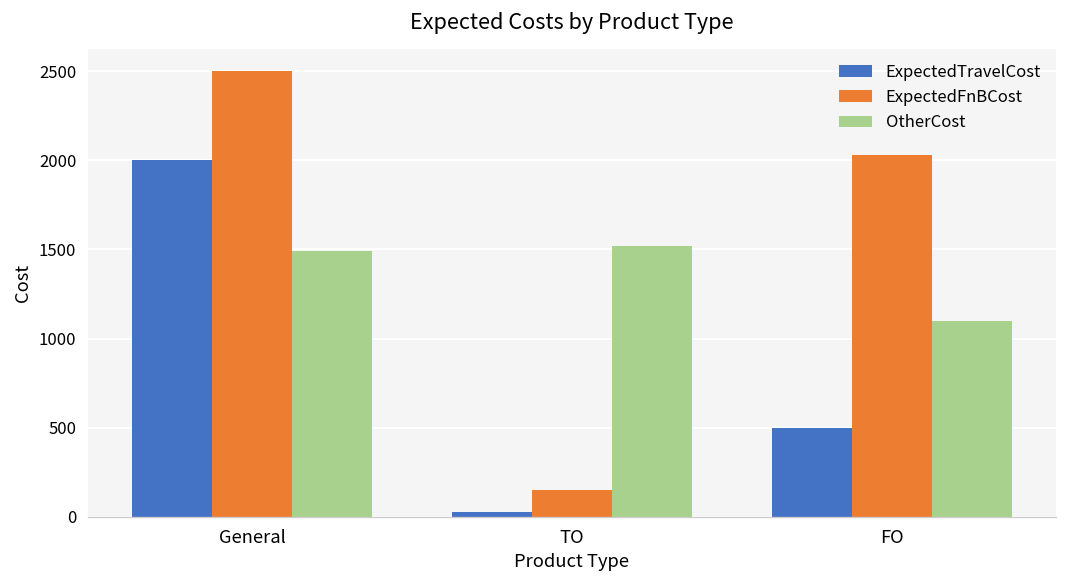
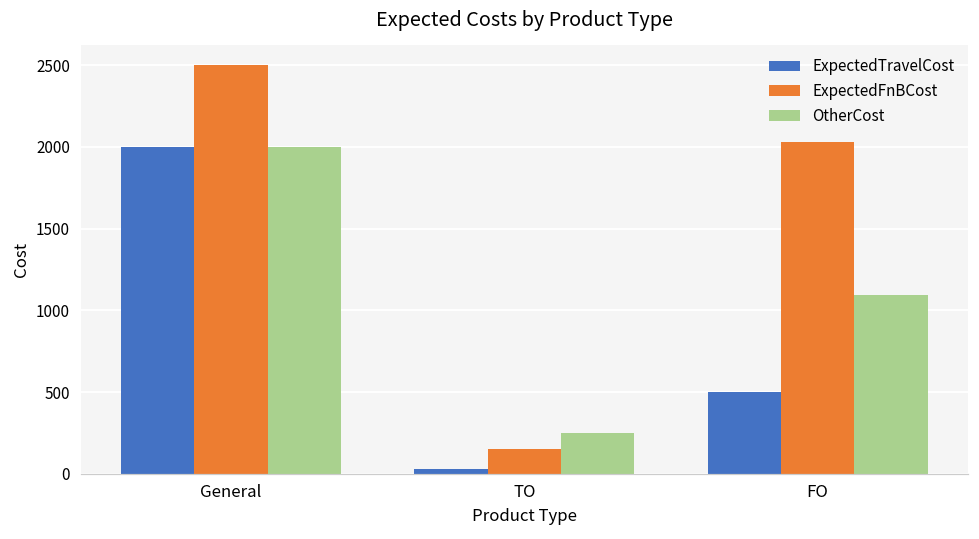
OtherCost, General: 1490 -> 2000
OtherCost, TO: 1520 -> 250
